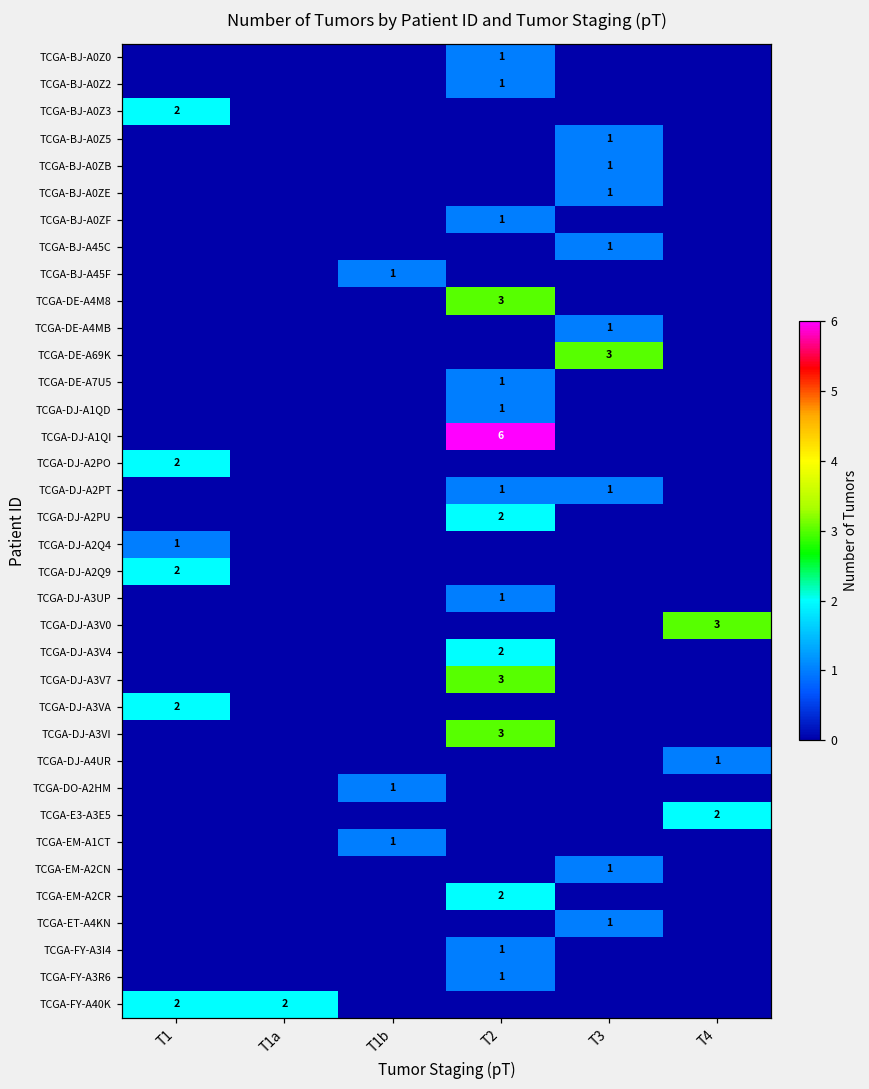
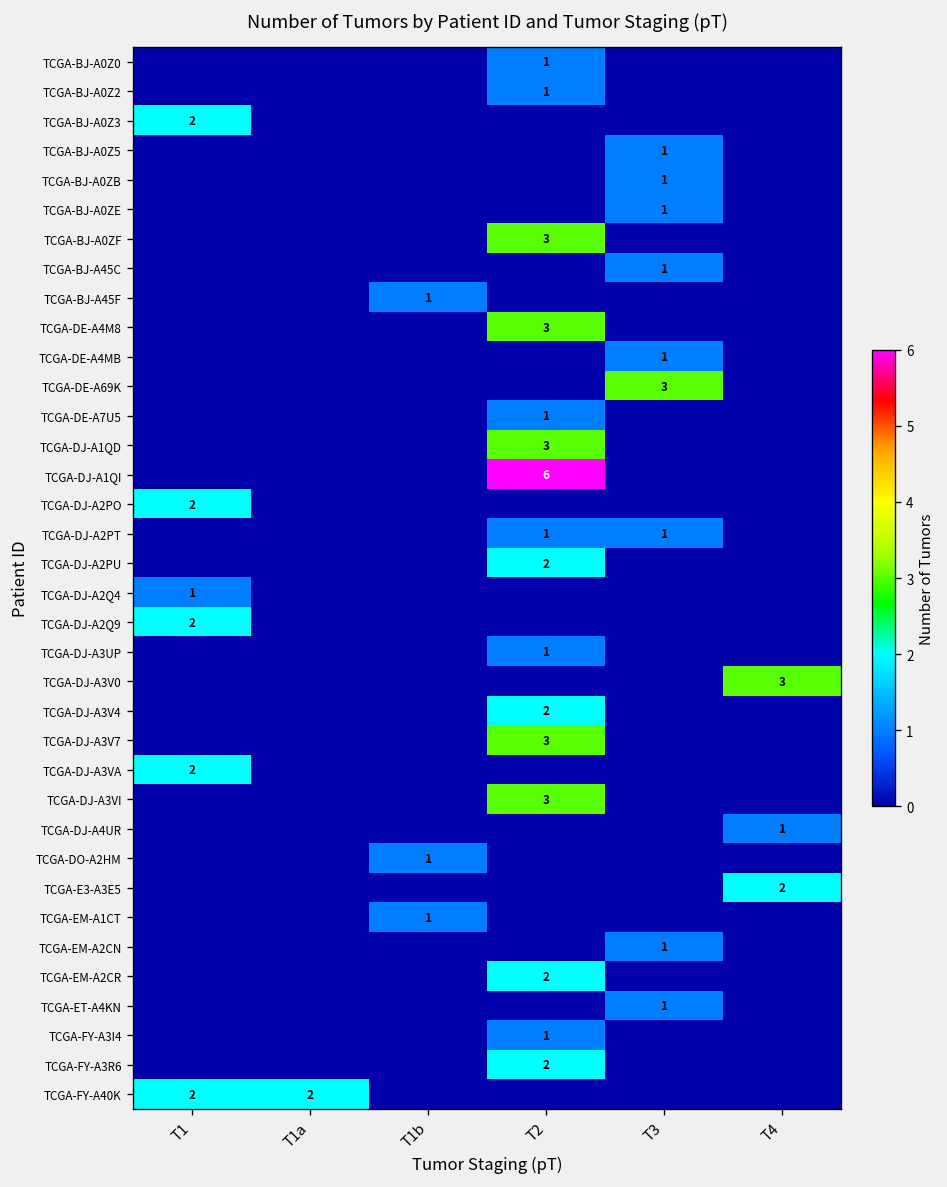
TCGA-BJ-A0ZF, T2: 1 -> 3
TCGA-DJ-A1QD, T2: 1 -> 3
TCGA-FY-A3R6, T2: 1 -> 2
